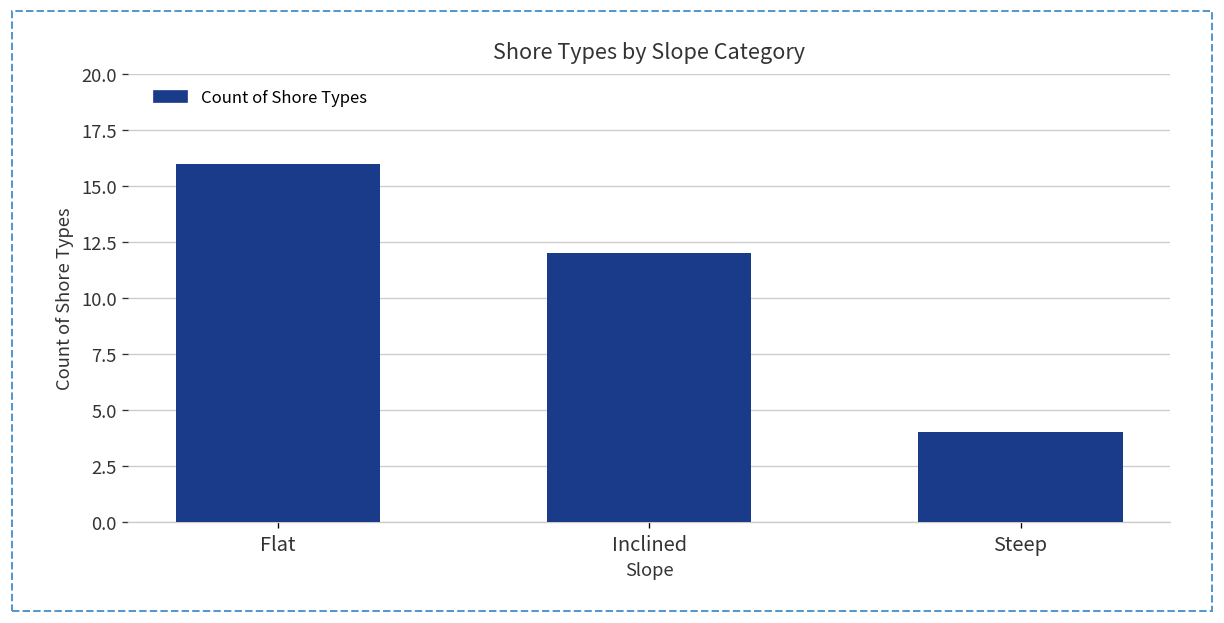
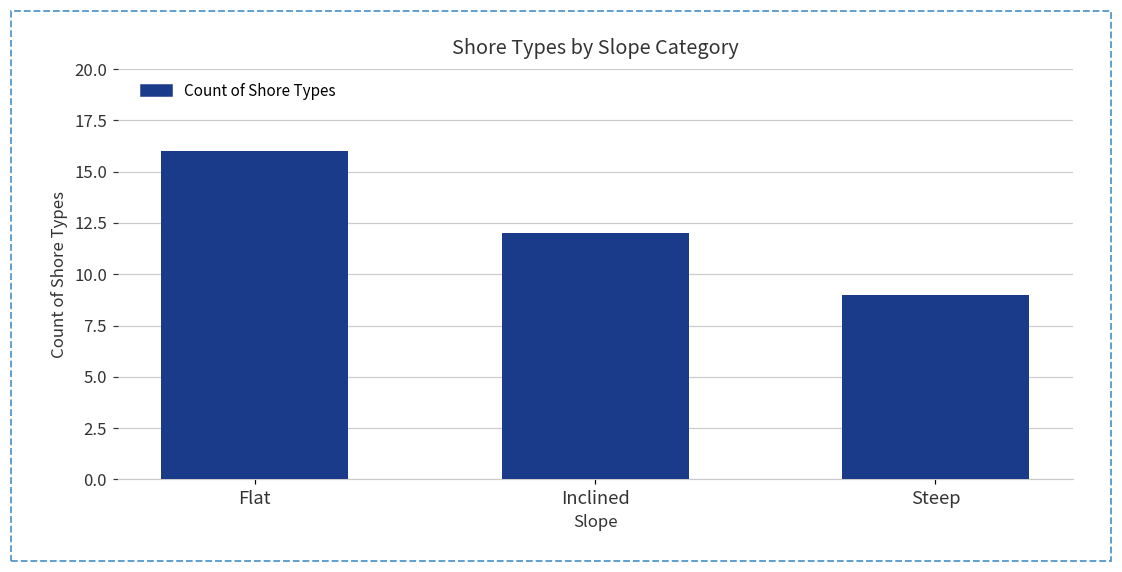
Steep: 4 -> 9
